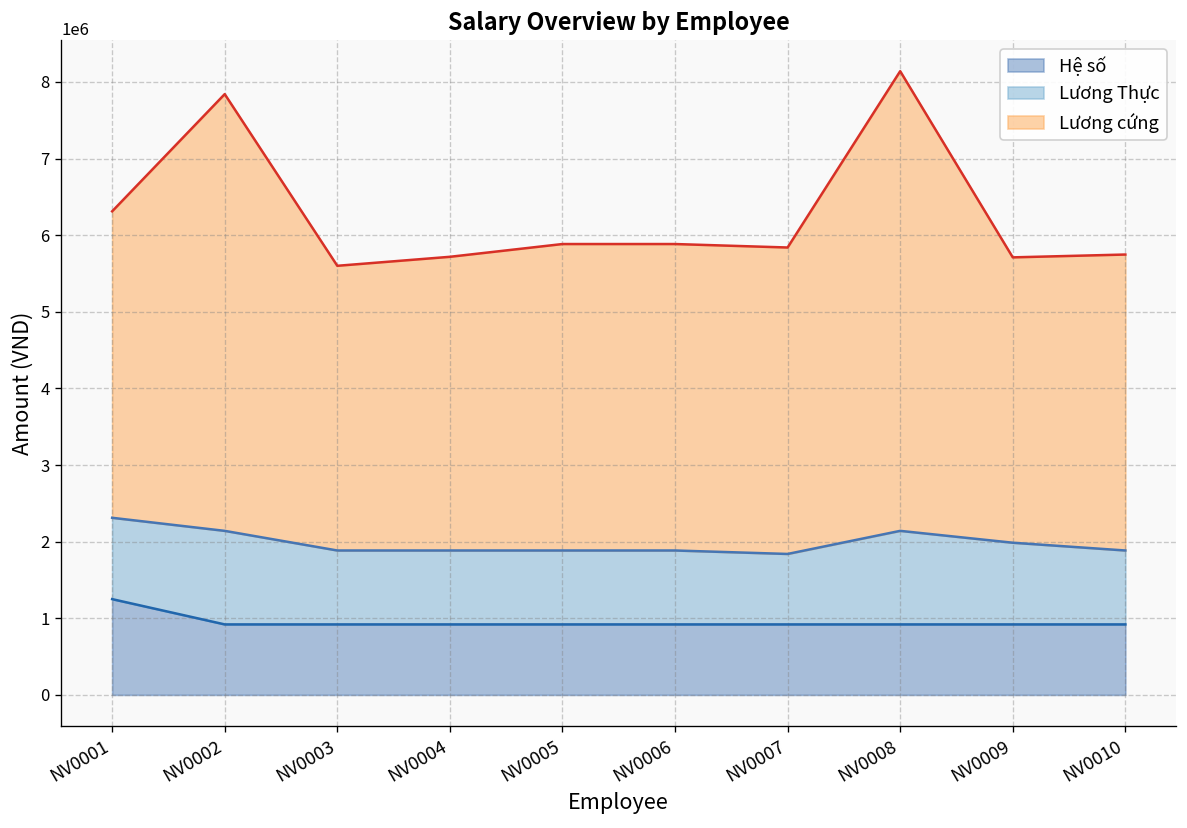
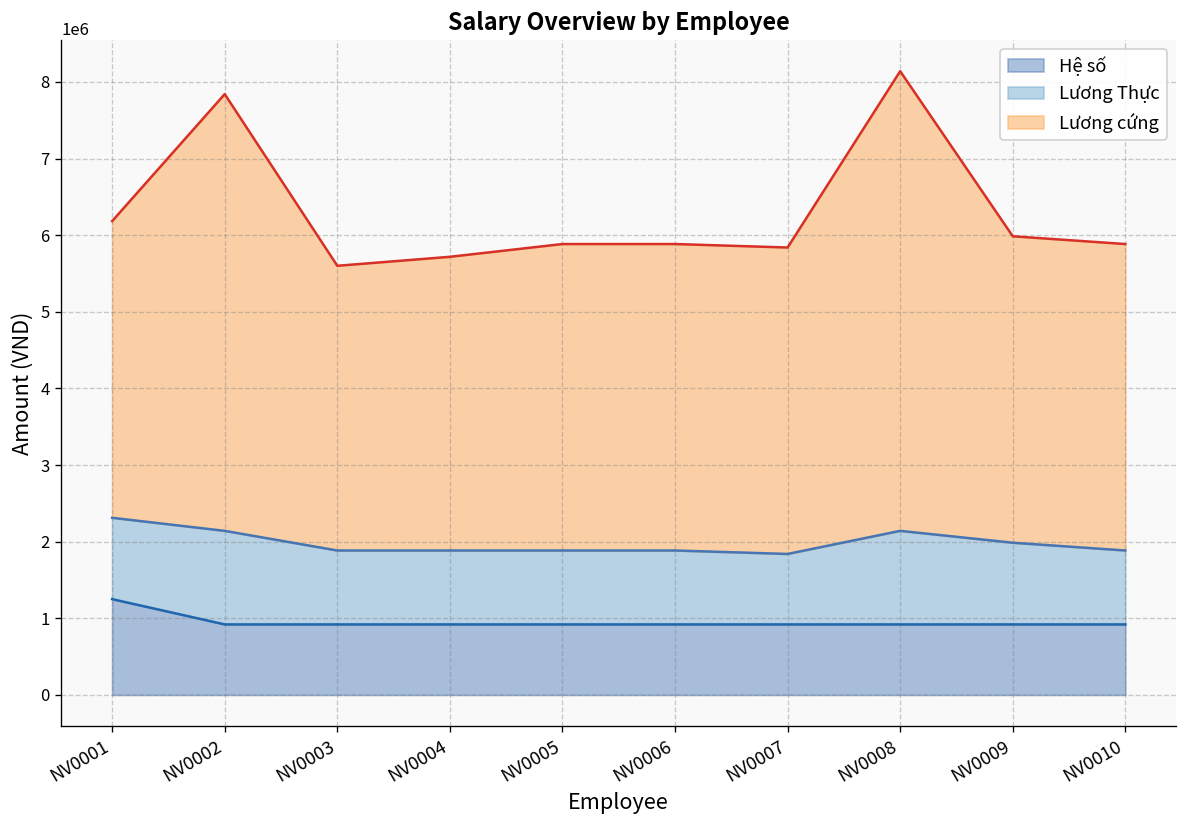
Lương cứng, NV0001: 4000000 -> 3900000
Lương cứng, NV0009: 3700000 -> 4000000
Lương cứng, NV0010: 3900000 -> 4000000
